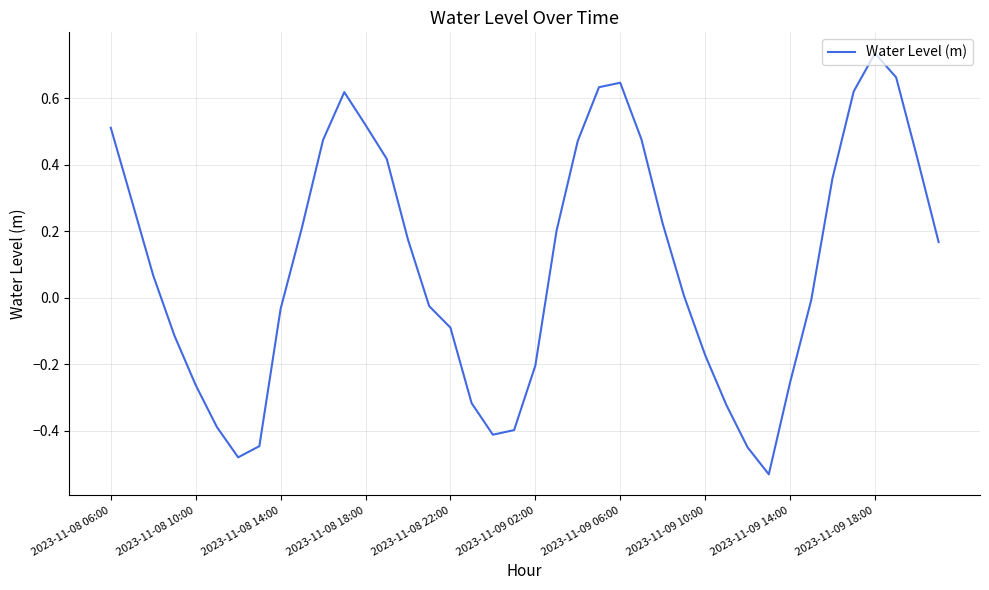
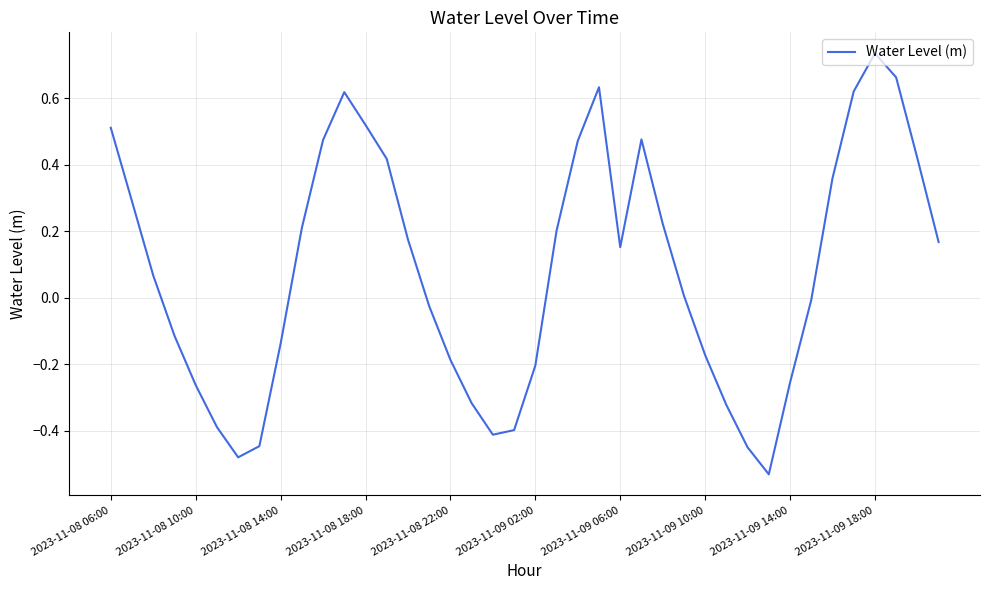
2023-11-08 14:00: -0.03 -> -0.14
2023-11-08 22:00: -0.09 -> -0.19
2023-11-09 06:00: 0.65 -> 0.15
